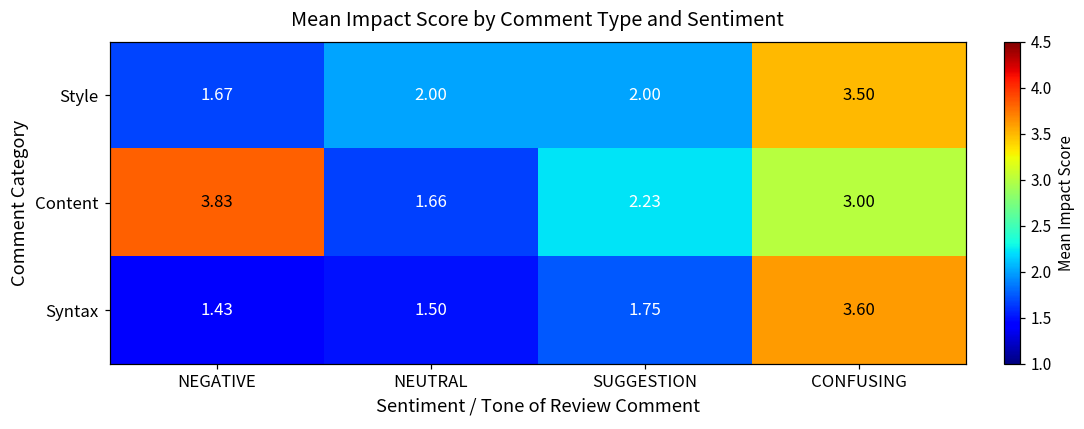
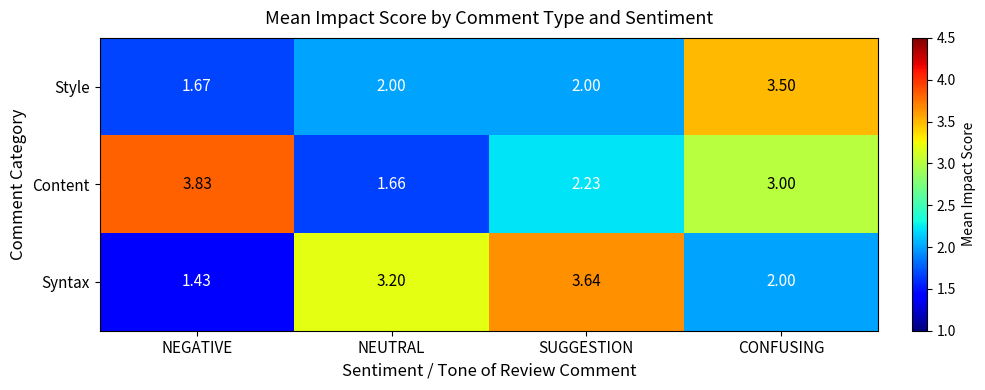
Syntax, NEUTRAL: 1.50 -> 3.20
Syntax, SUGGESTION: 1.75 -> 3.64
Syntax, CONFUSING: 3.60 -> 2.00
